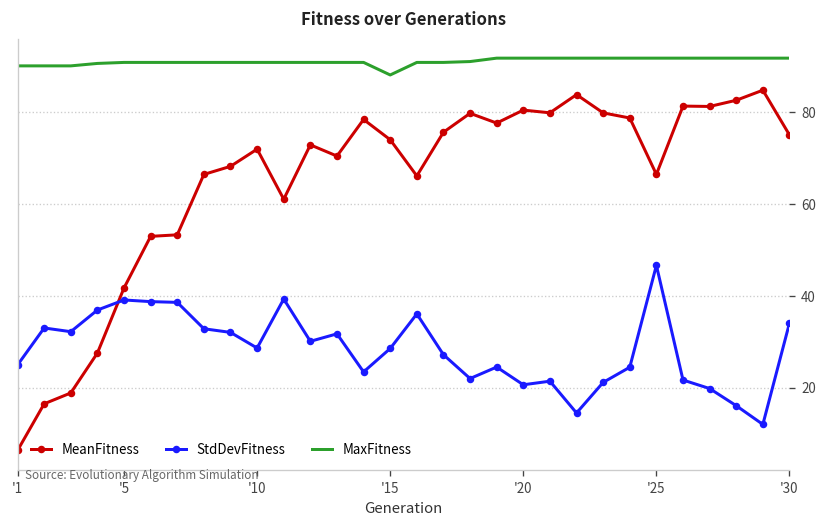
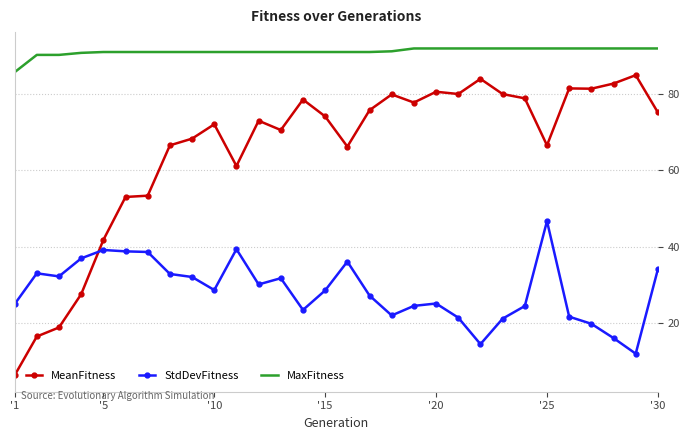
MaxFitness, '1: 90 -> 86
MaxFitness, '15: 88 -> 91
StdDevFitness, '20: 21 -> 25
